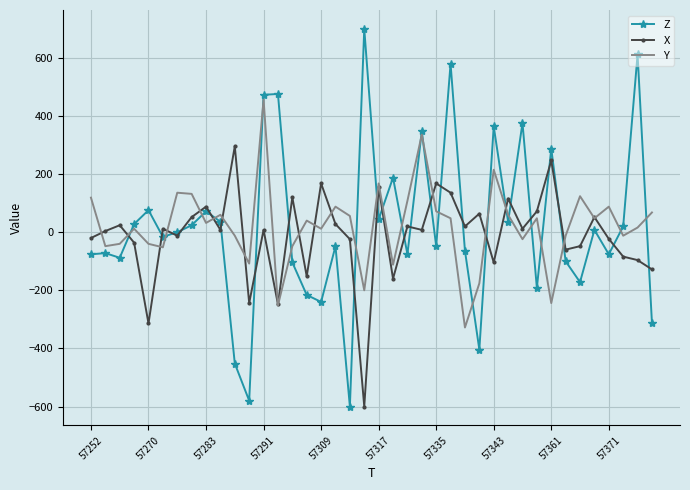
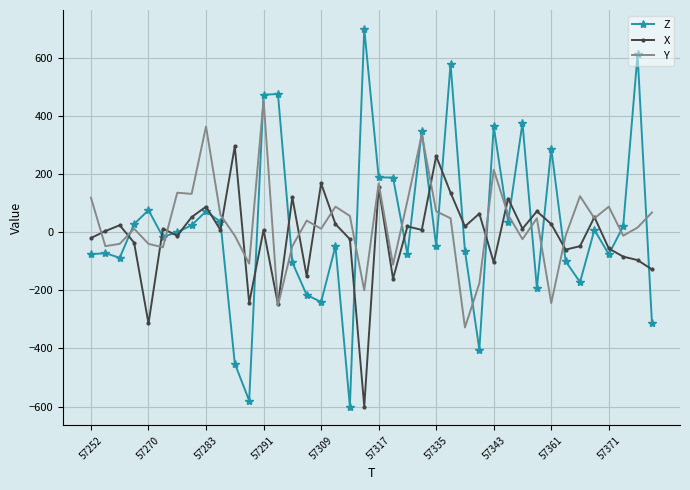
Y, 57283: 30 -> 360
Z, 57317: 40 -> 190
X, 57335: 170 -> 260
X, 57361: 250 -> 30
X, 57371: -20 -> -60
